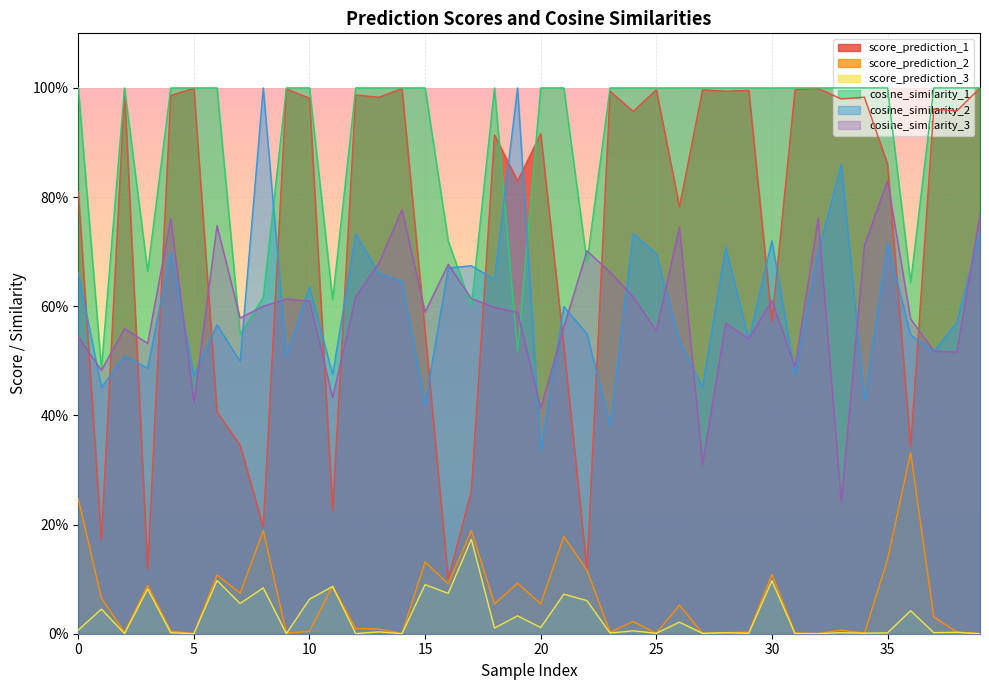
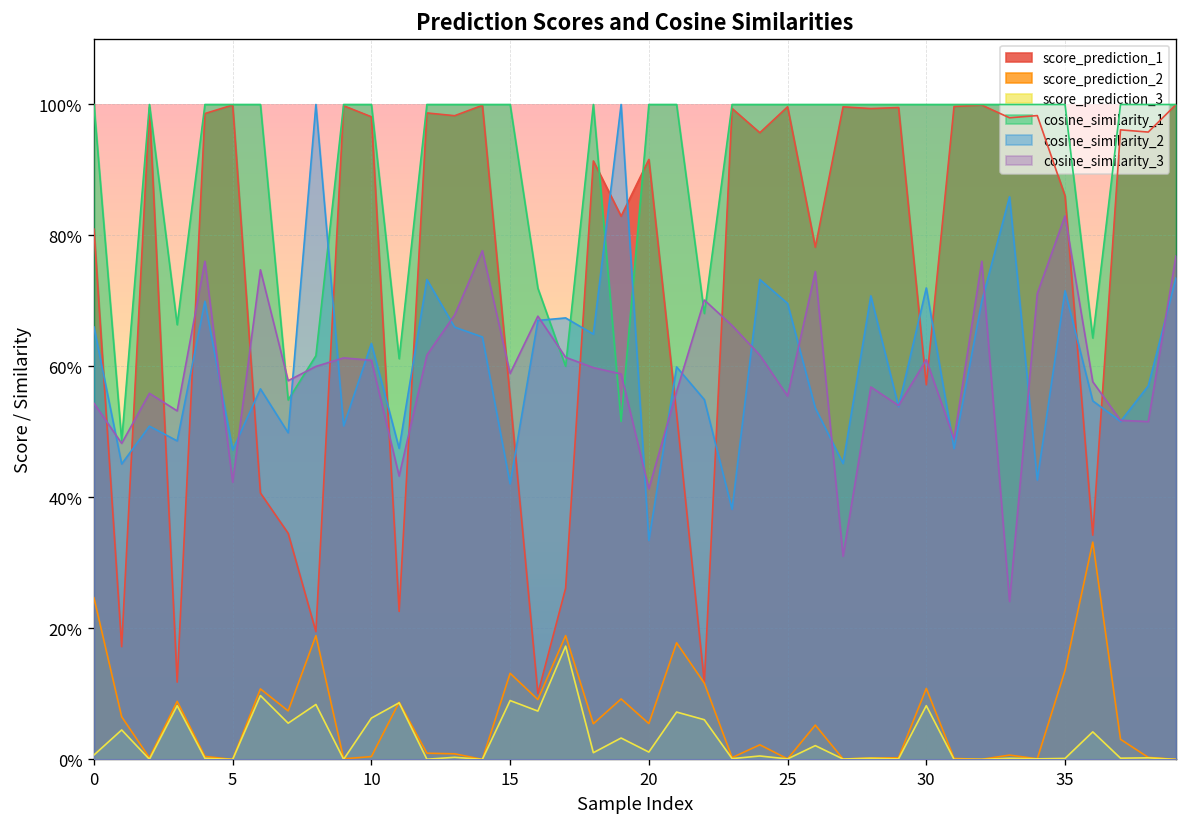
score_prediction_3, 30: 10% -> 8%
